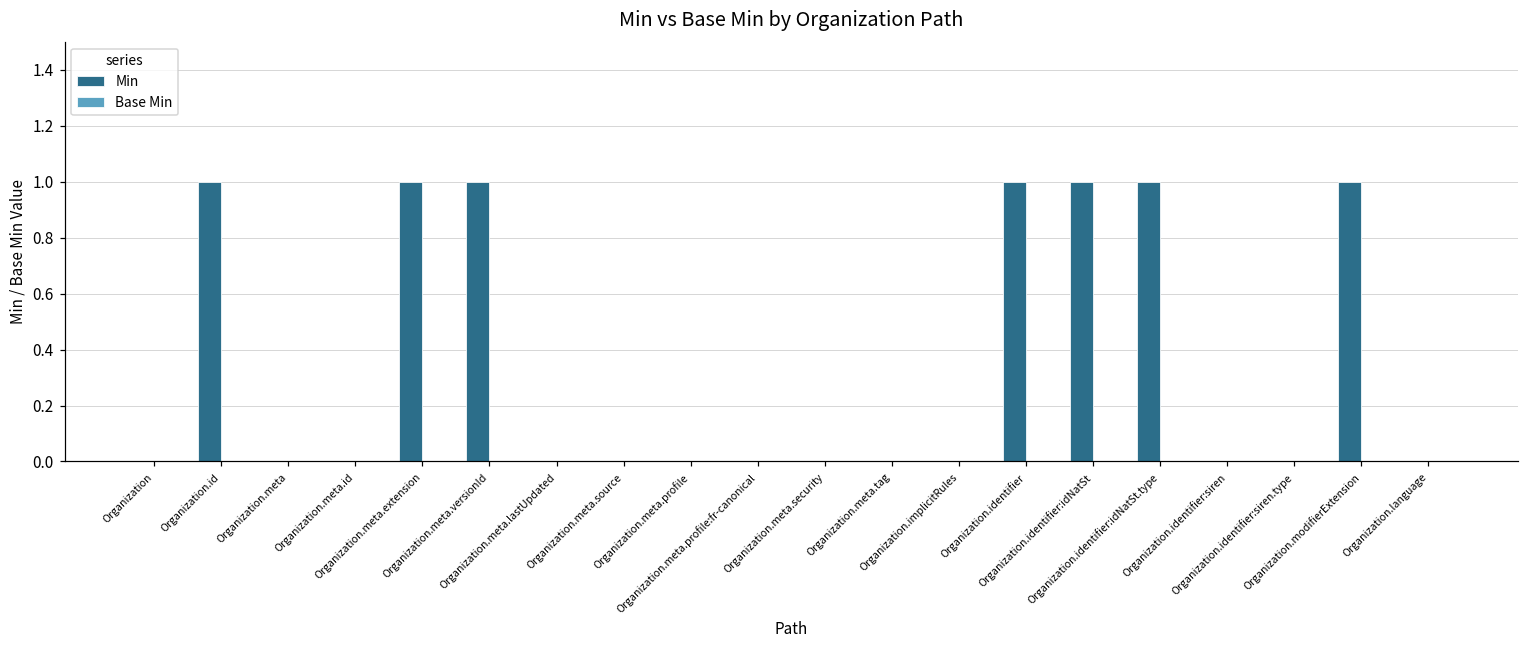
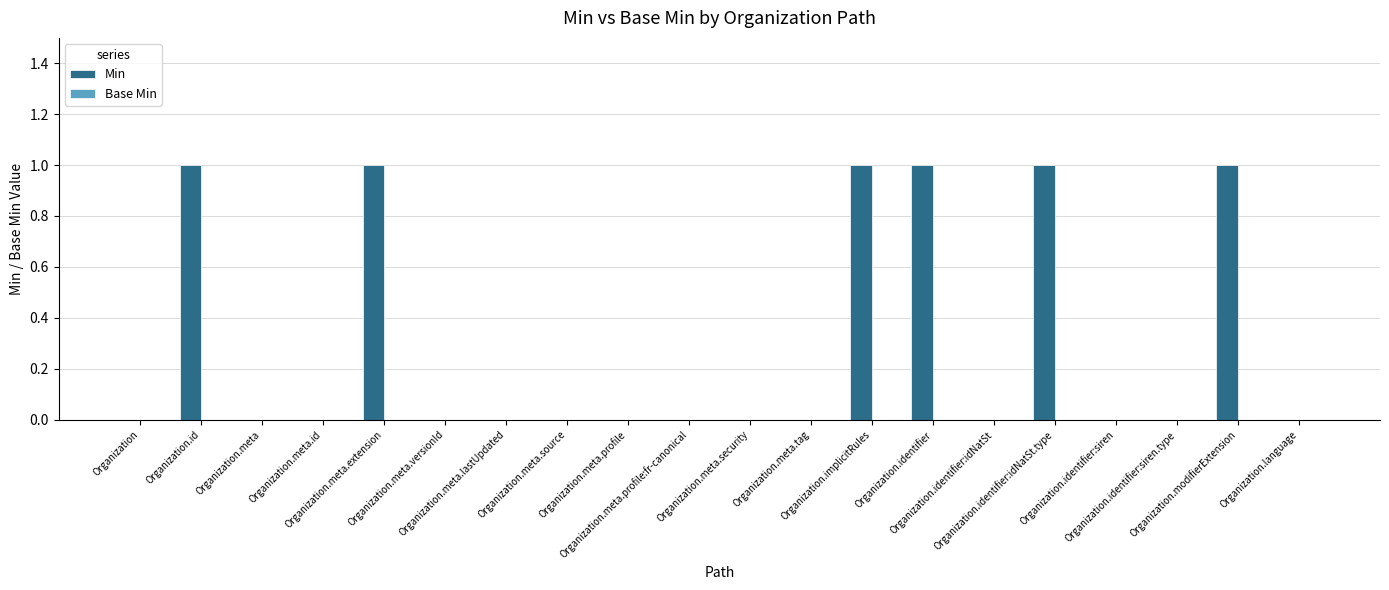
Min, Organization.meta.versionId: 1 -> 0
Min, Organization.implicitRules: 0 -> 1
Min, Organization.identifier:idNatSt: 1 -> 0
